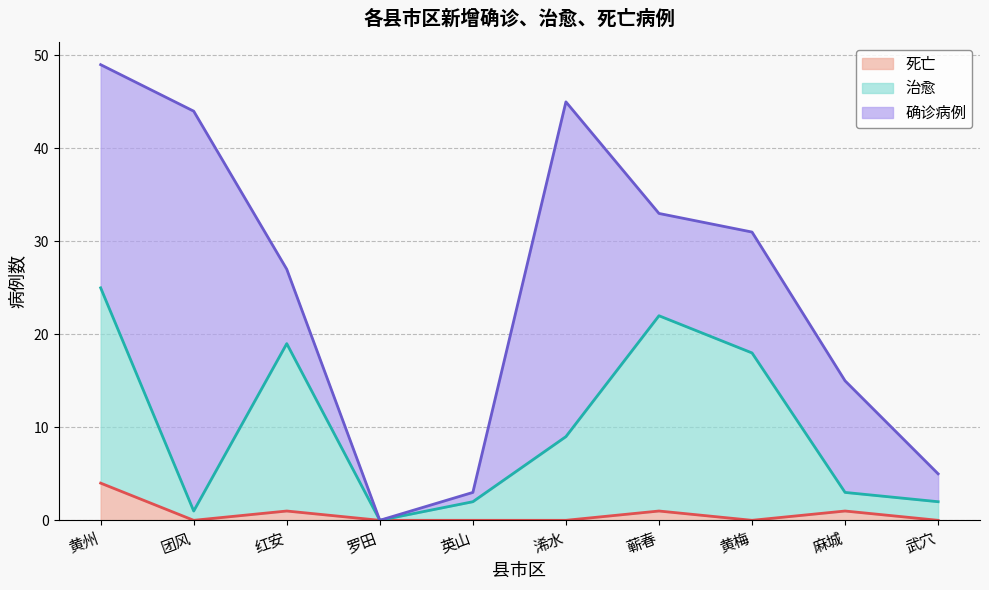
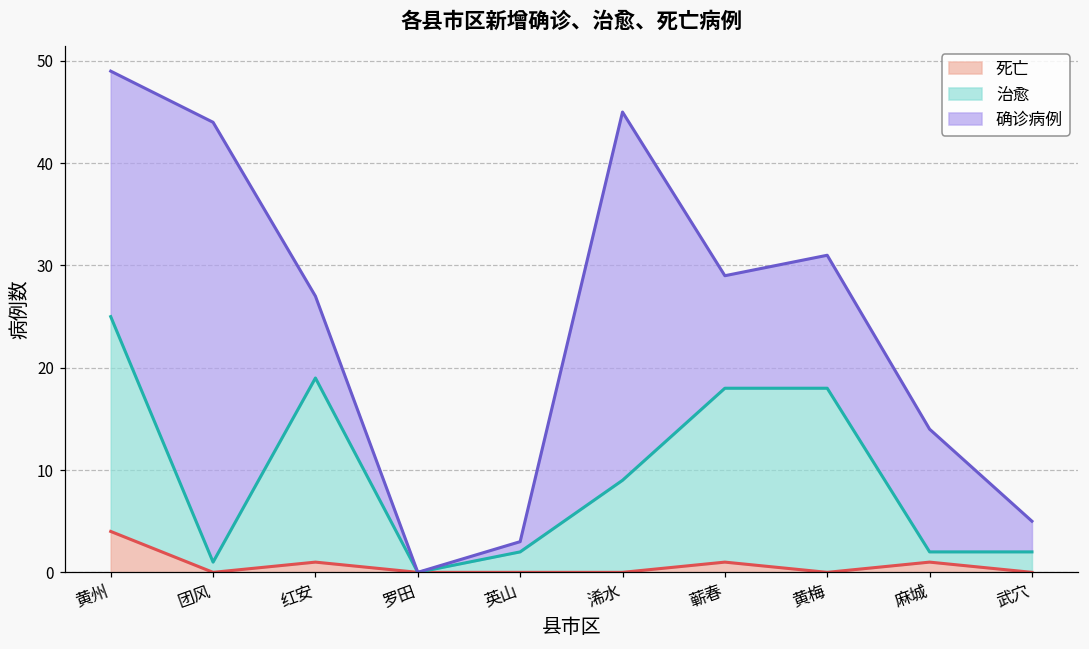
治愈, 蕲春: 21 -> 17
治愈, 麻城: 2 -> 1
